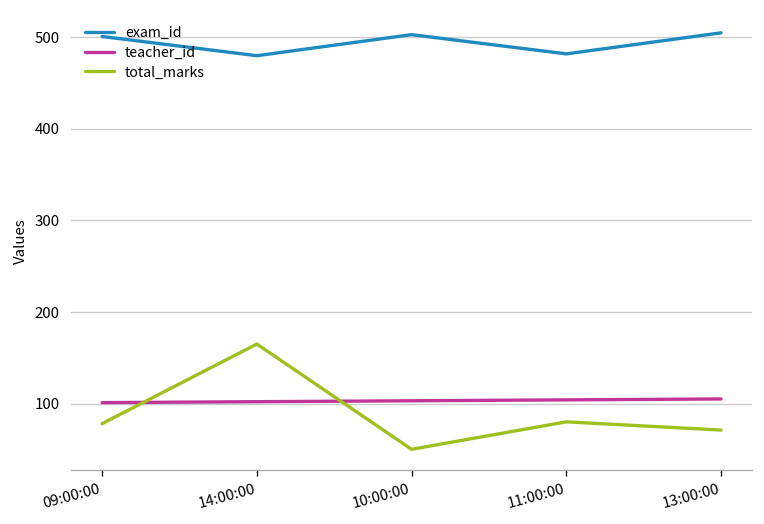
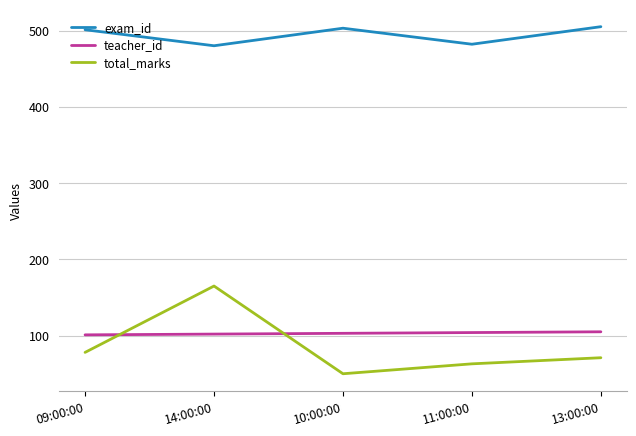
total_marks, 11:00:00: 80 -> 60
